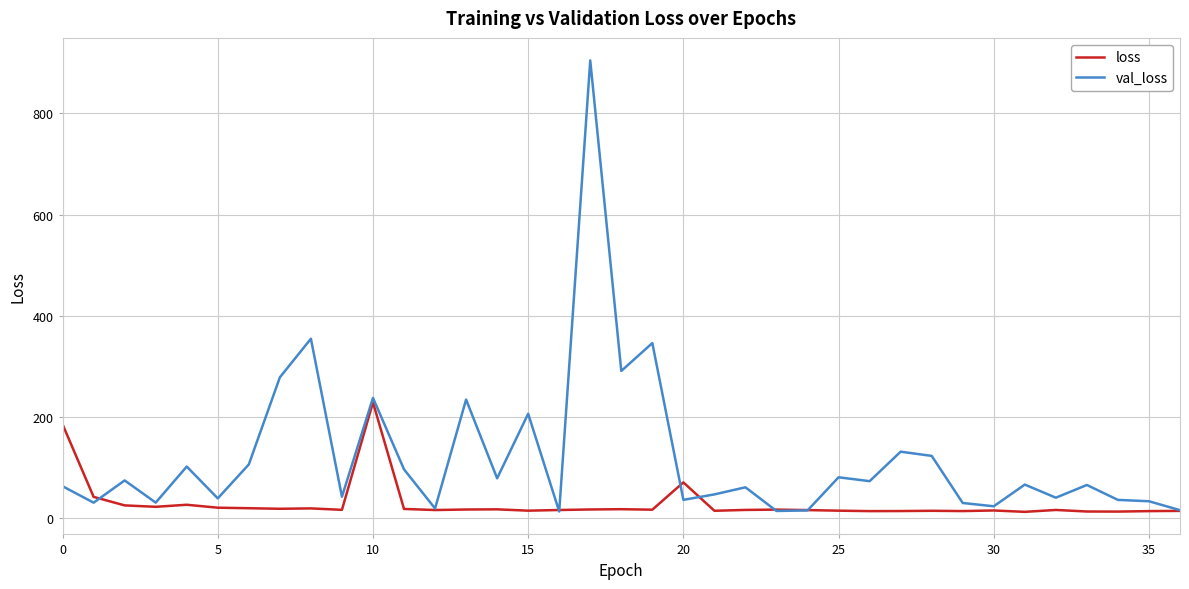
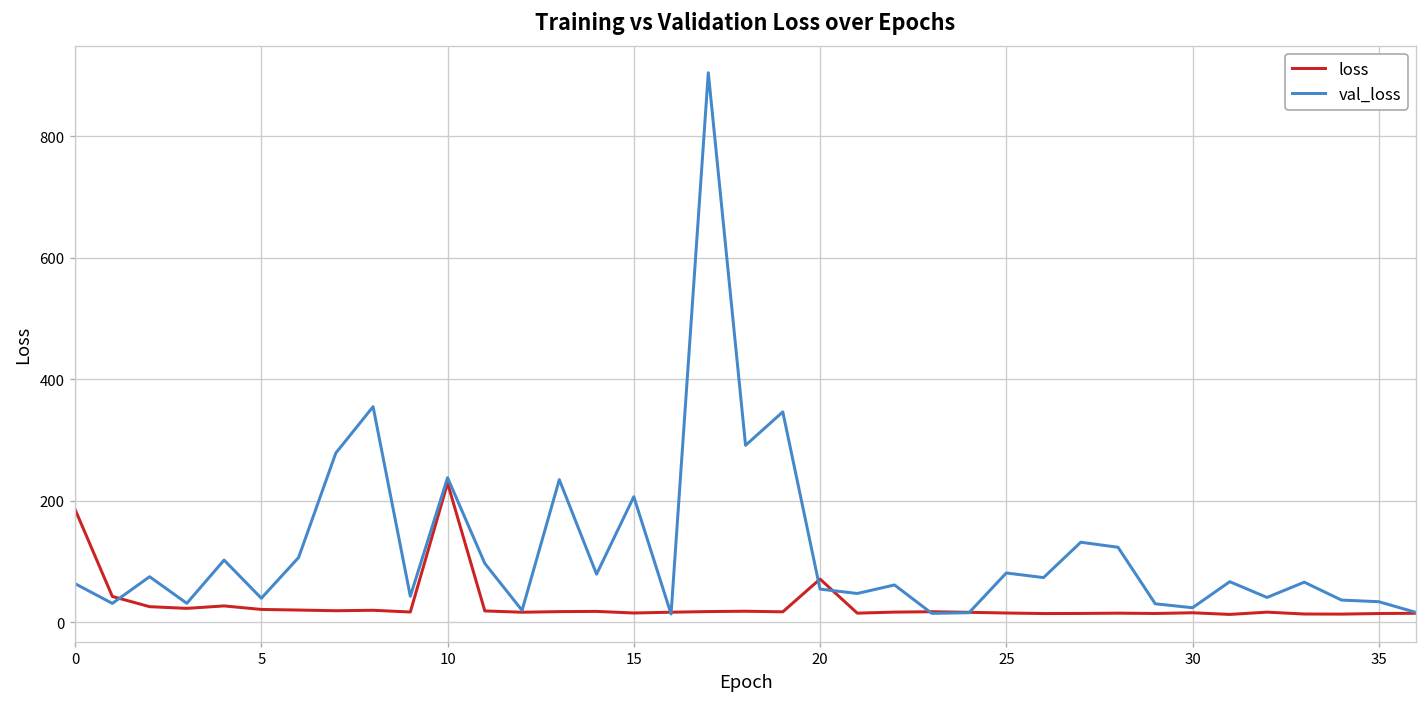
val_loss, 20: 40 -> 50
